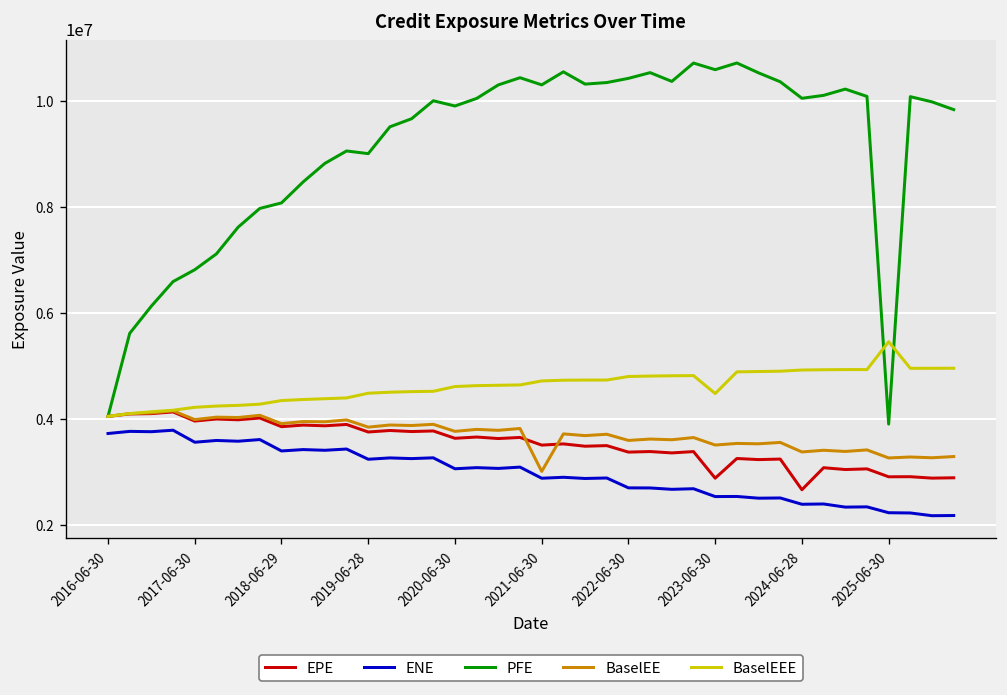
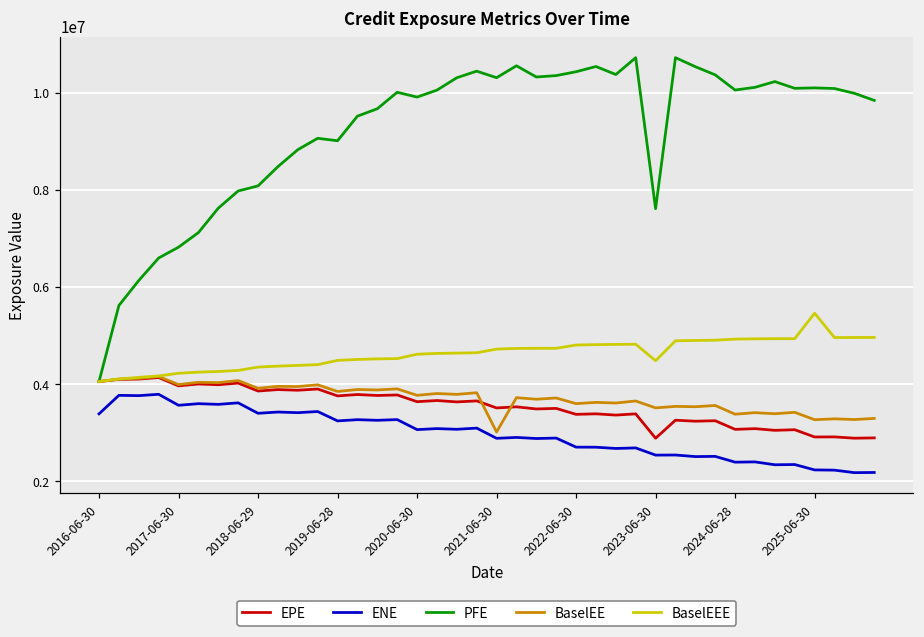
ENE, 2016-06-30: 3700000 -> 3400000
PFE, 2023-06-30: 10600000 -> 7600000
EPE, 2024-06-28: 2700000 -> 3100000
PFE, 2025-06-30: 3900000 -> 10100000
